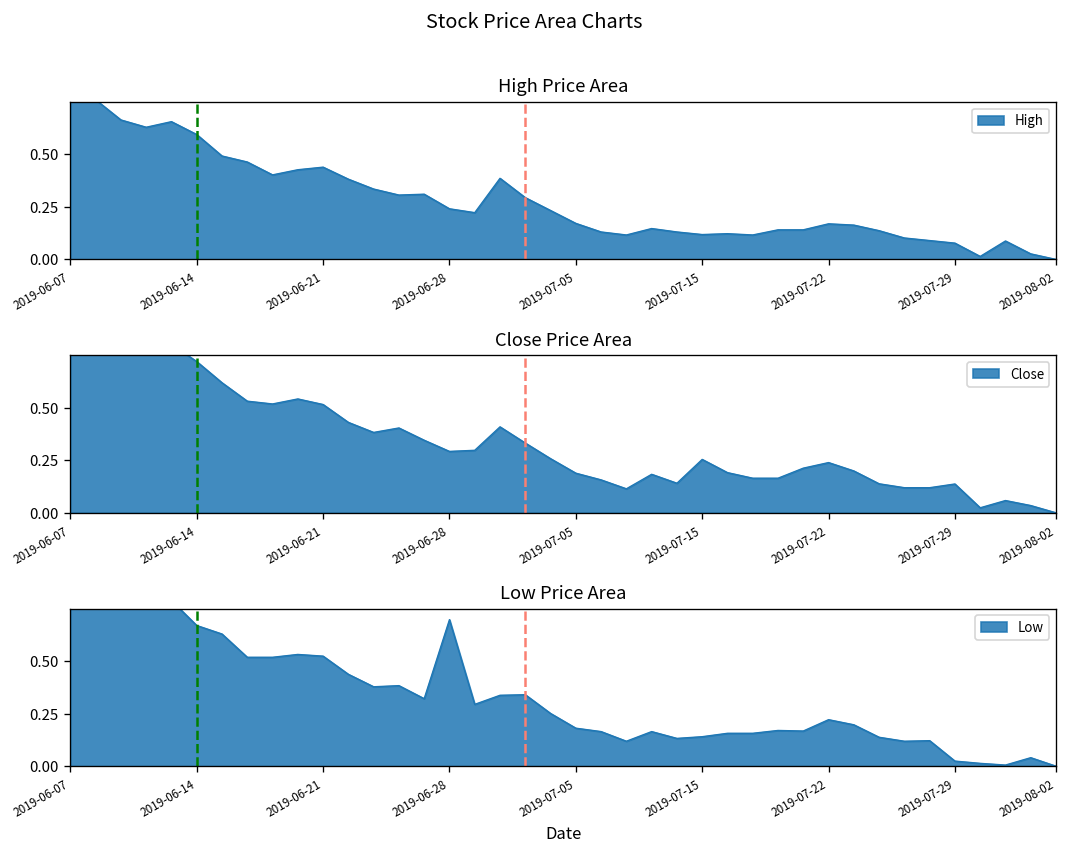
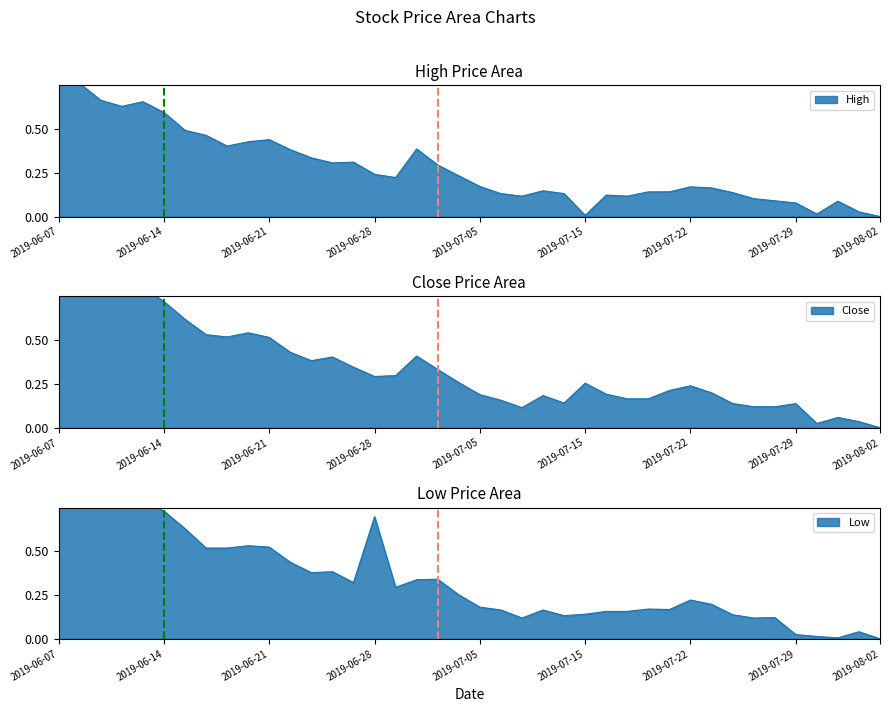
High Price Area, 2019-07-15: 0.12 -> 0.01
Low Price Area, 2019-06-14: 0.67 -> 0.73
